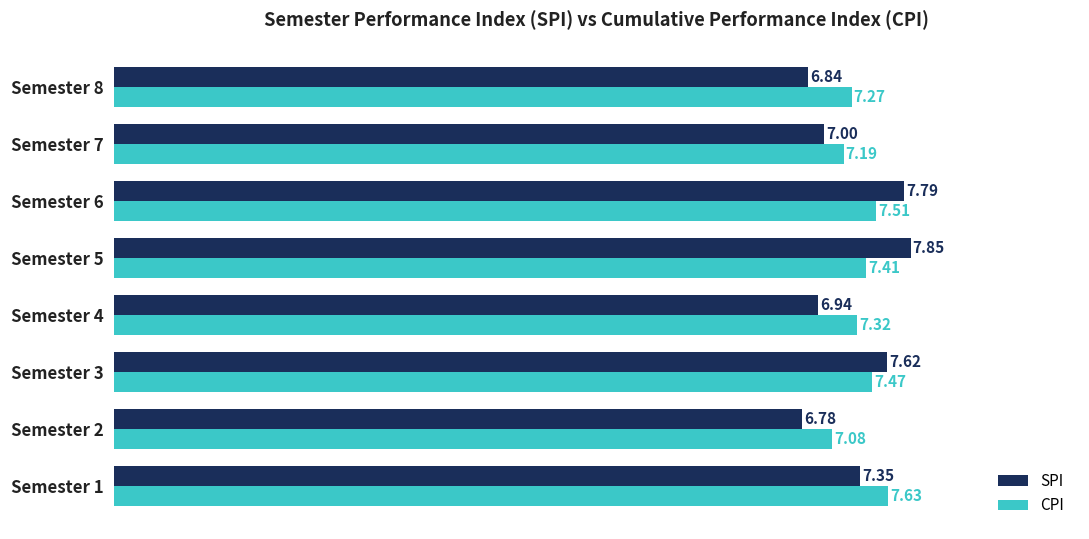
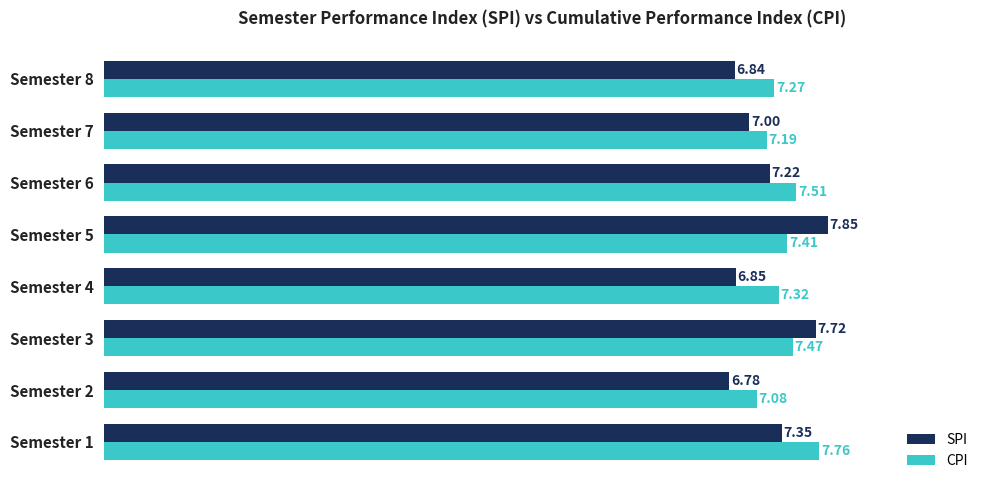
SPI, Semester 6: 7.79 -> 7.22
SPI, Semester 4: 6.94 -> 6.85
SPI, Semester 3: 7.62 -> 7.72
CPI, Semester 1: 7.63 -> 7.76
